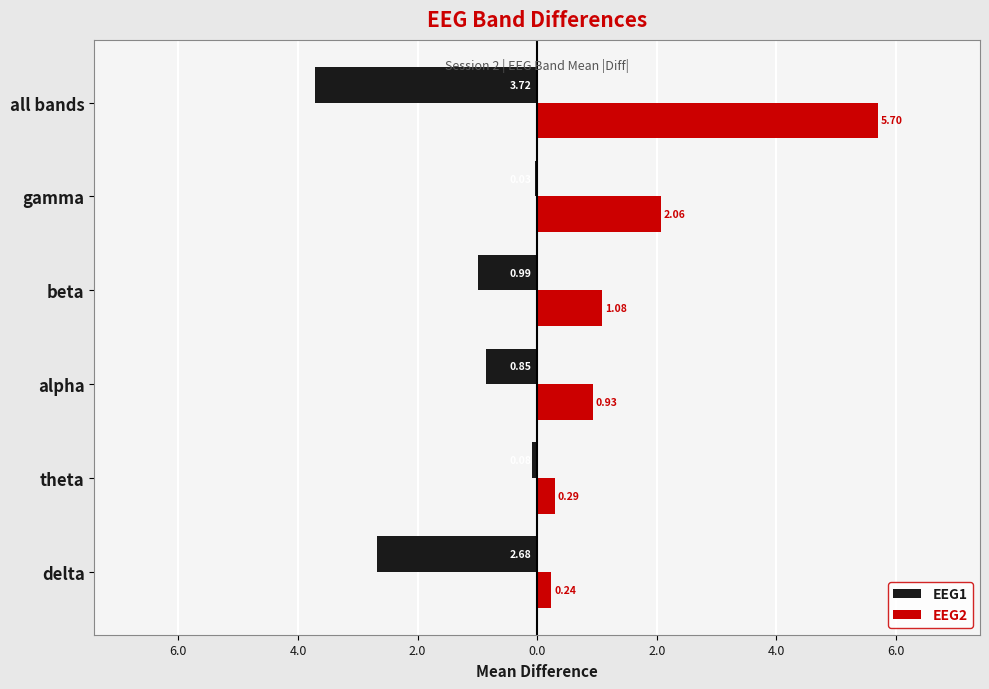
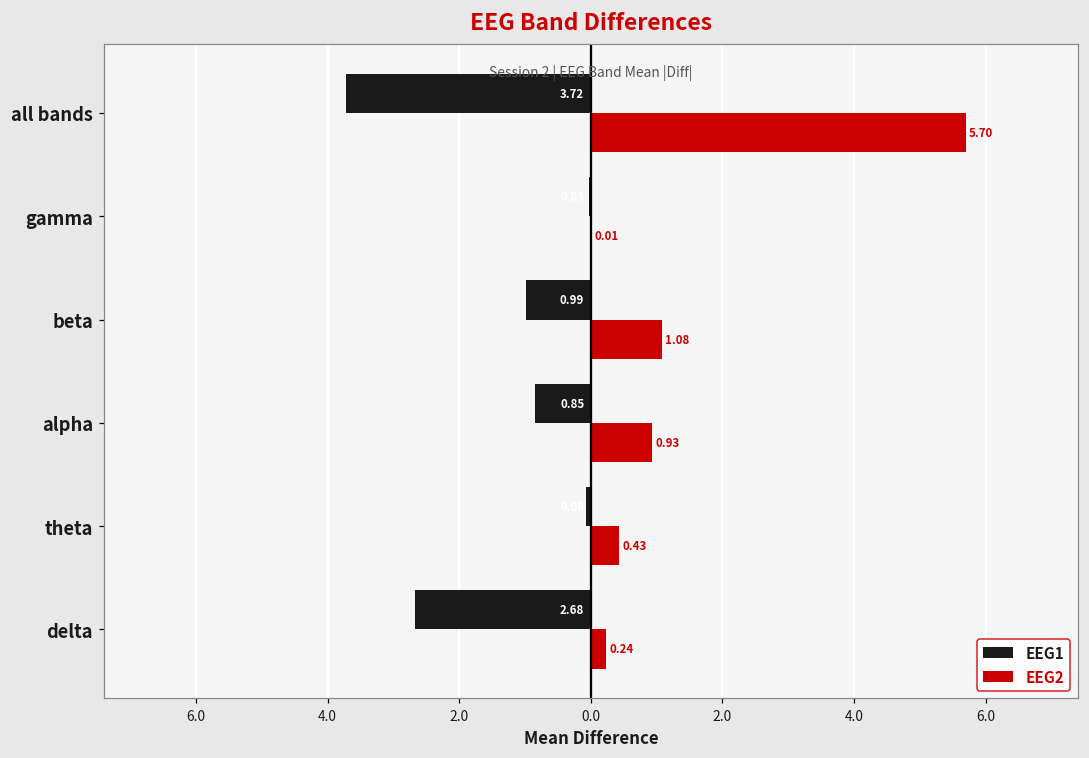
EEG2, gamma: 2.06 -> 0.01
EEG2, theta: 0.29 -> 0.43
